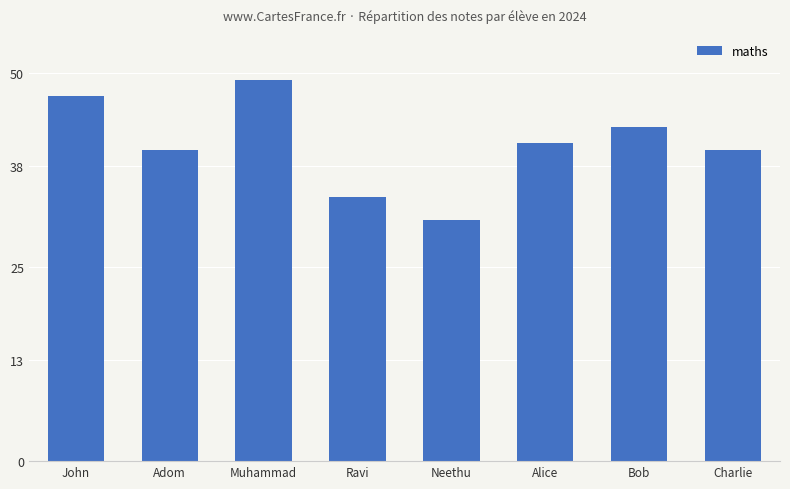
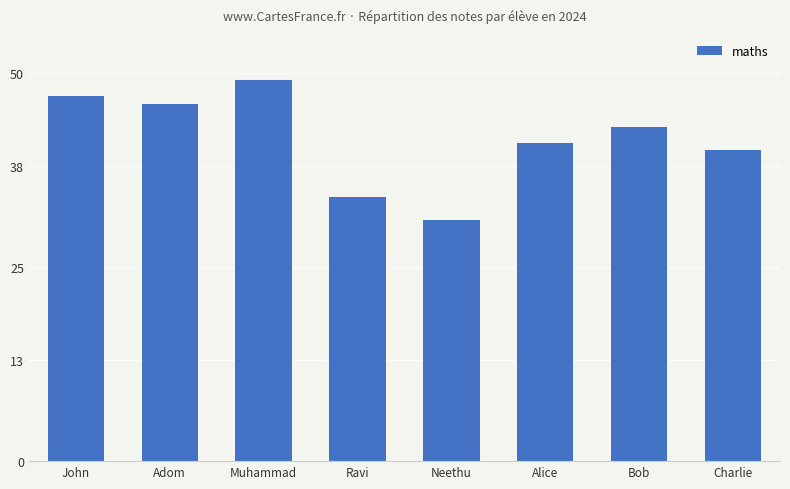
Adom: 40 -> 46
